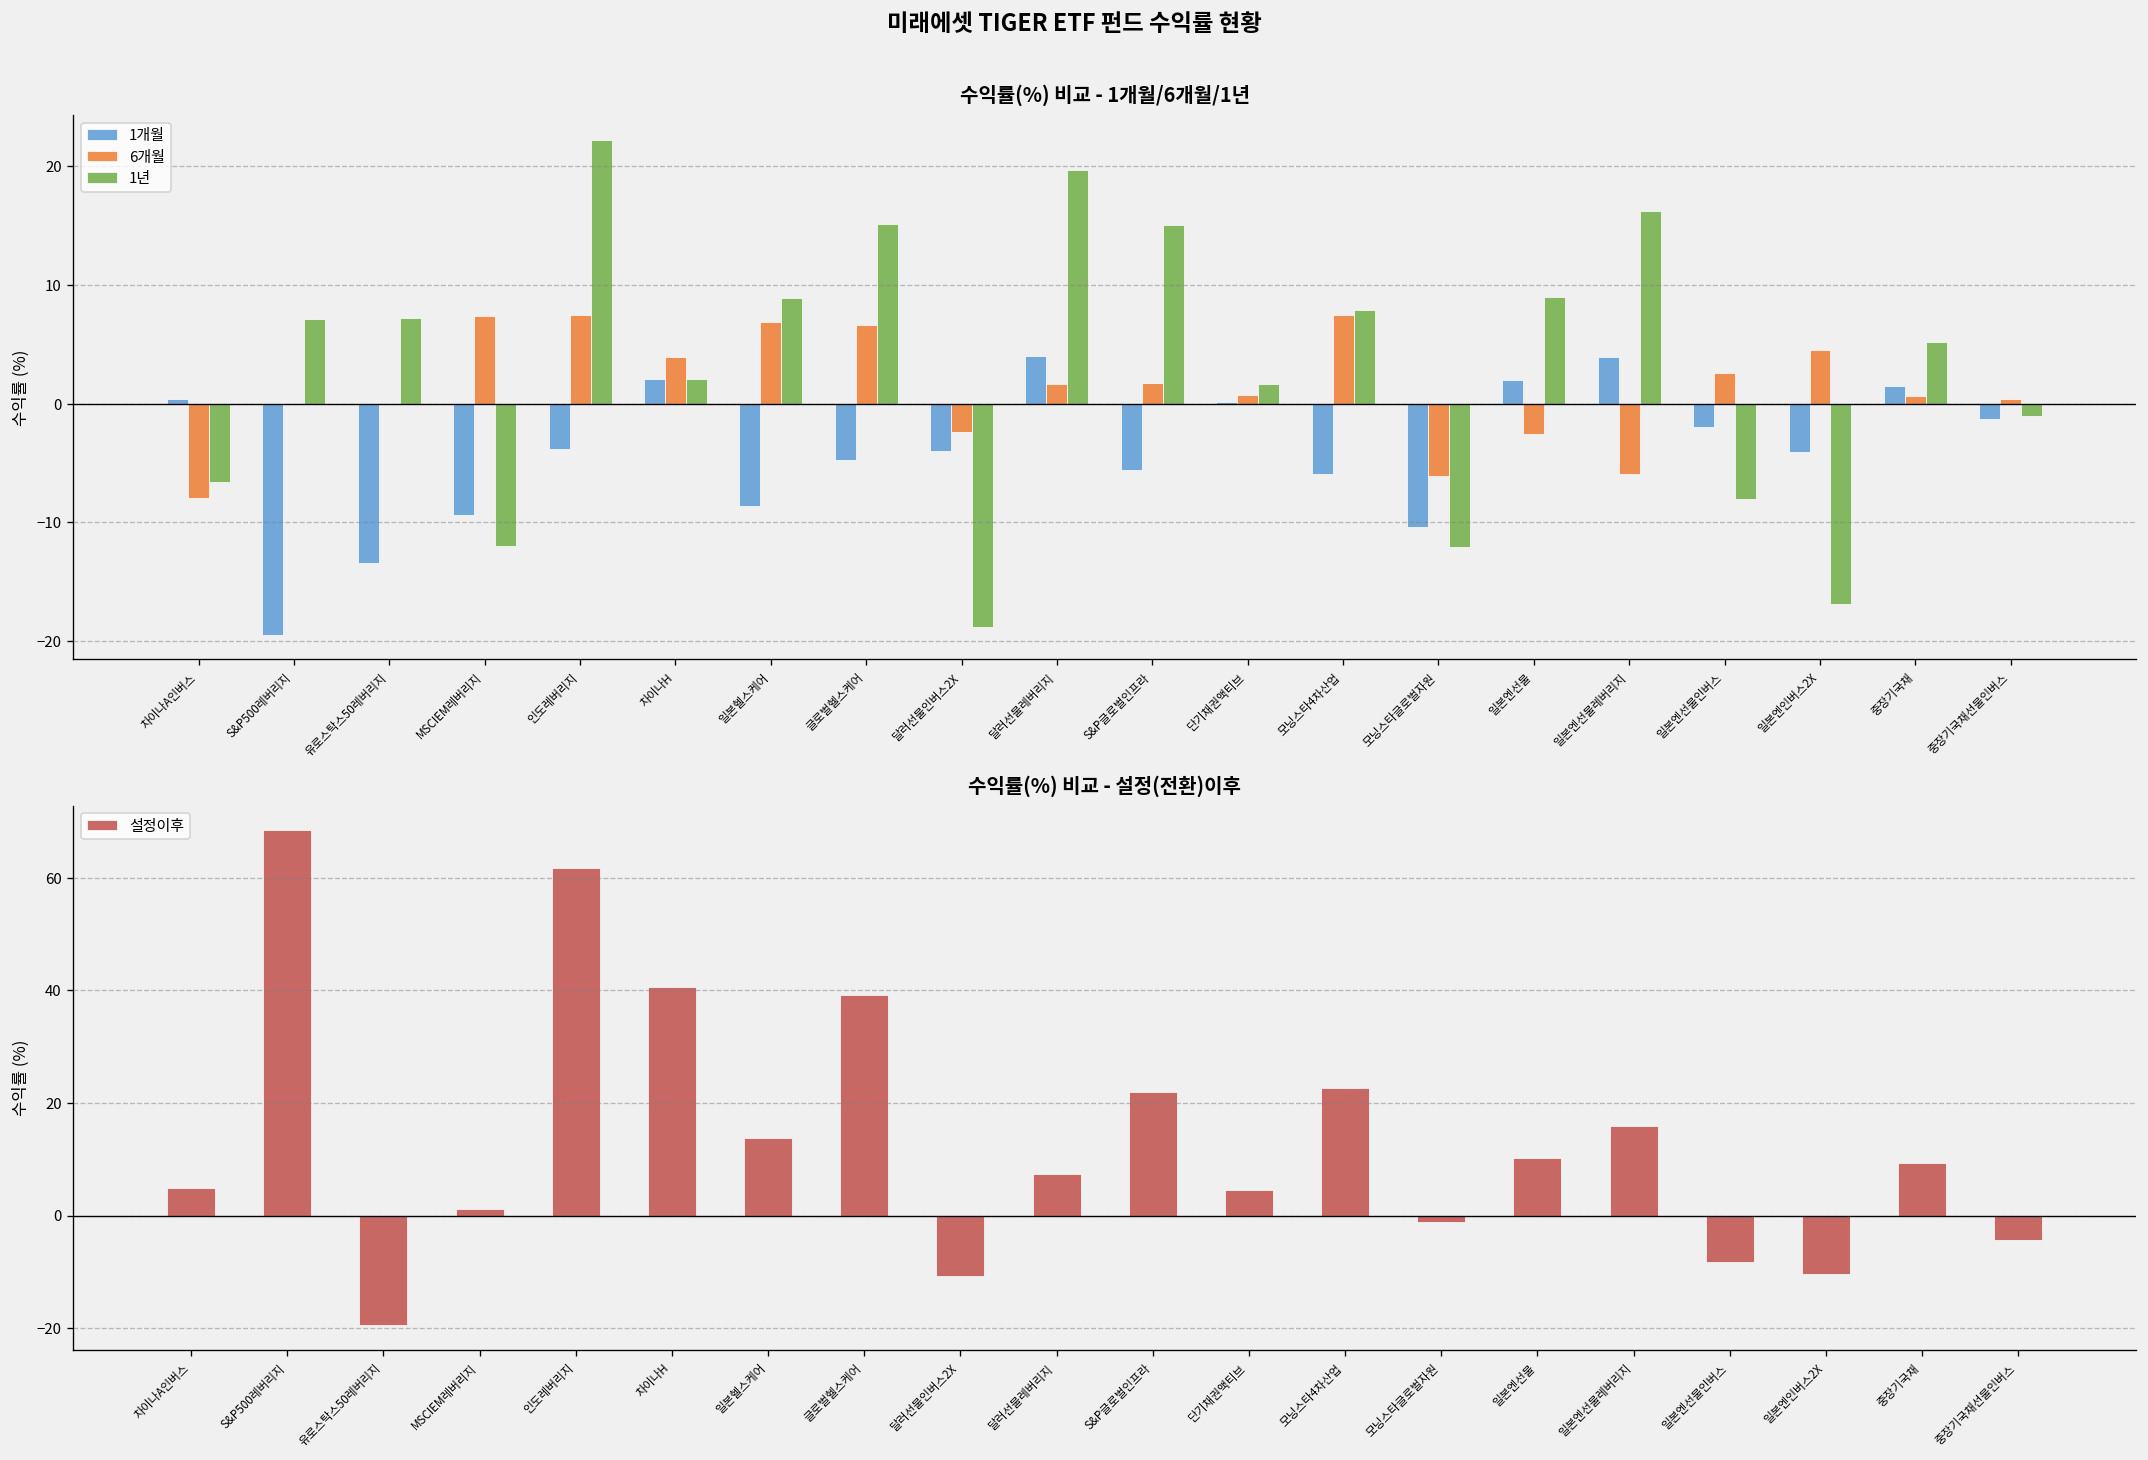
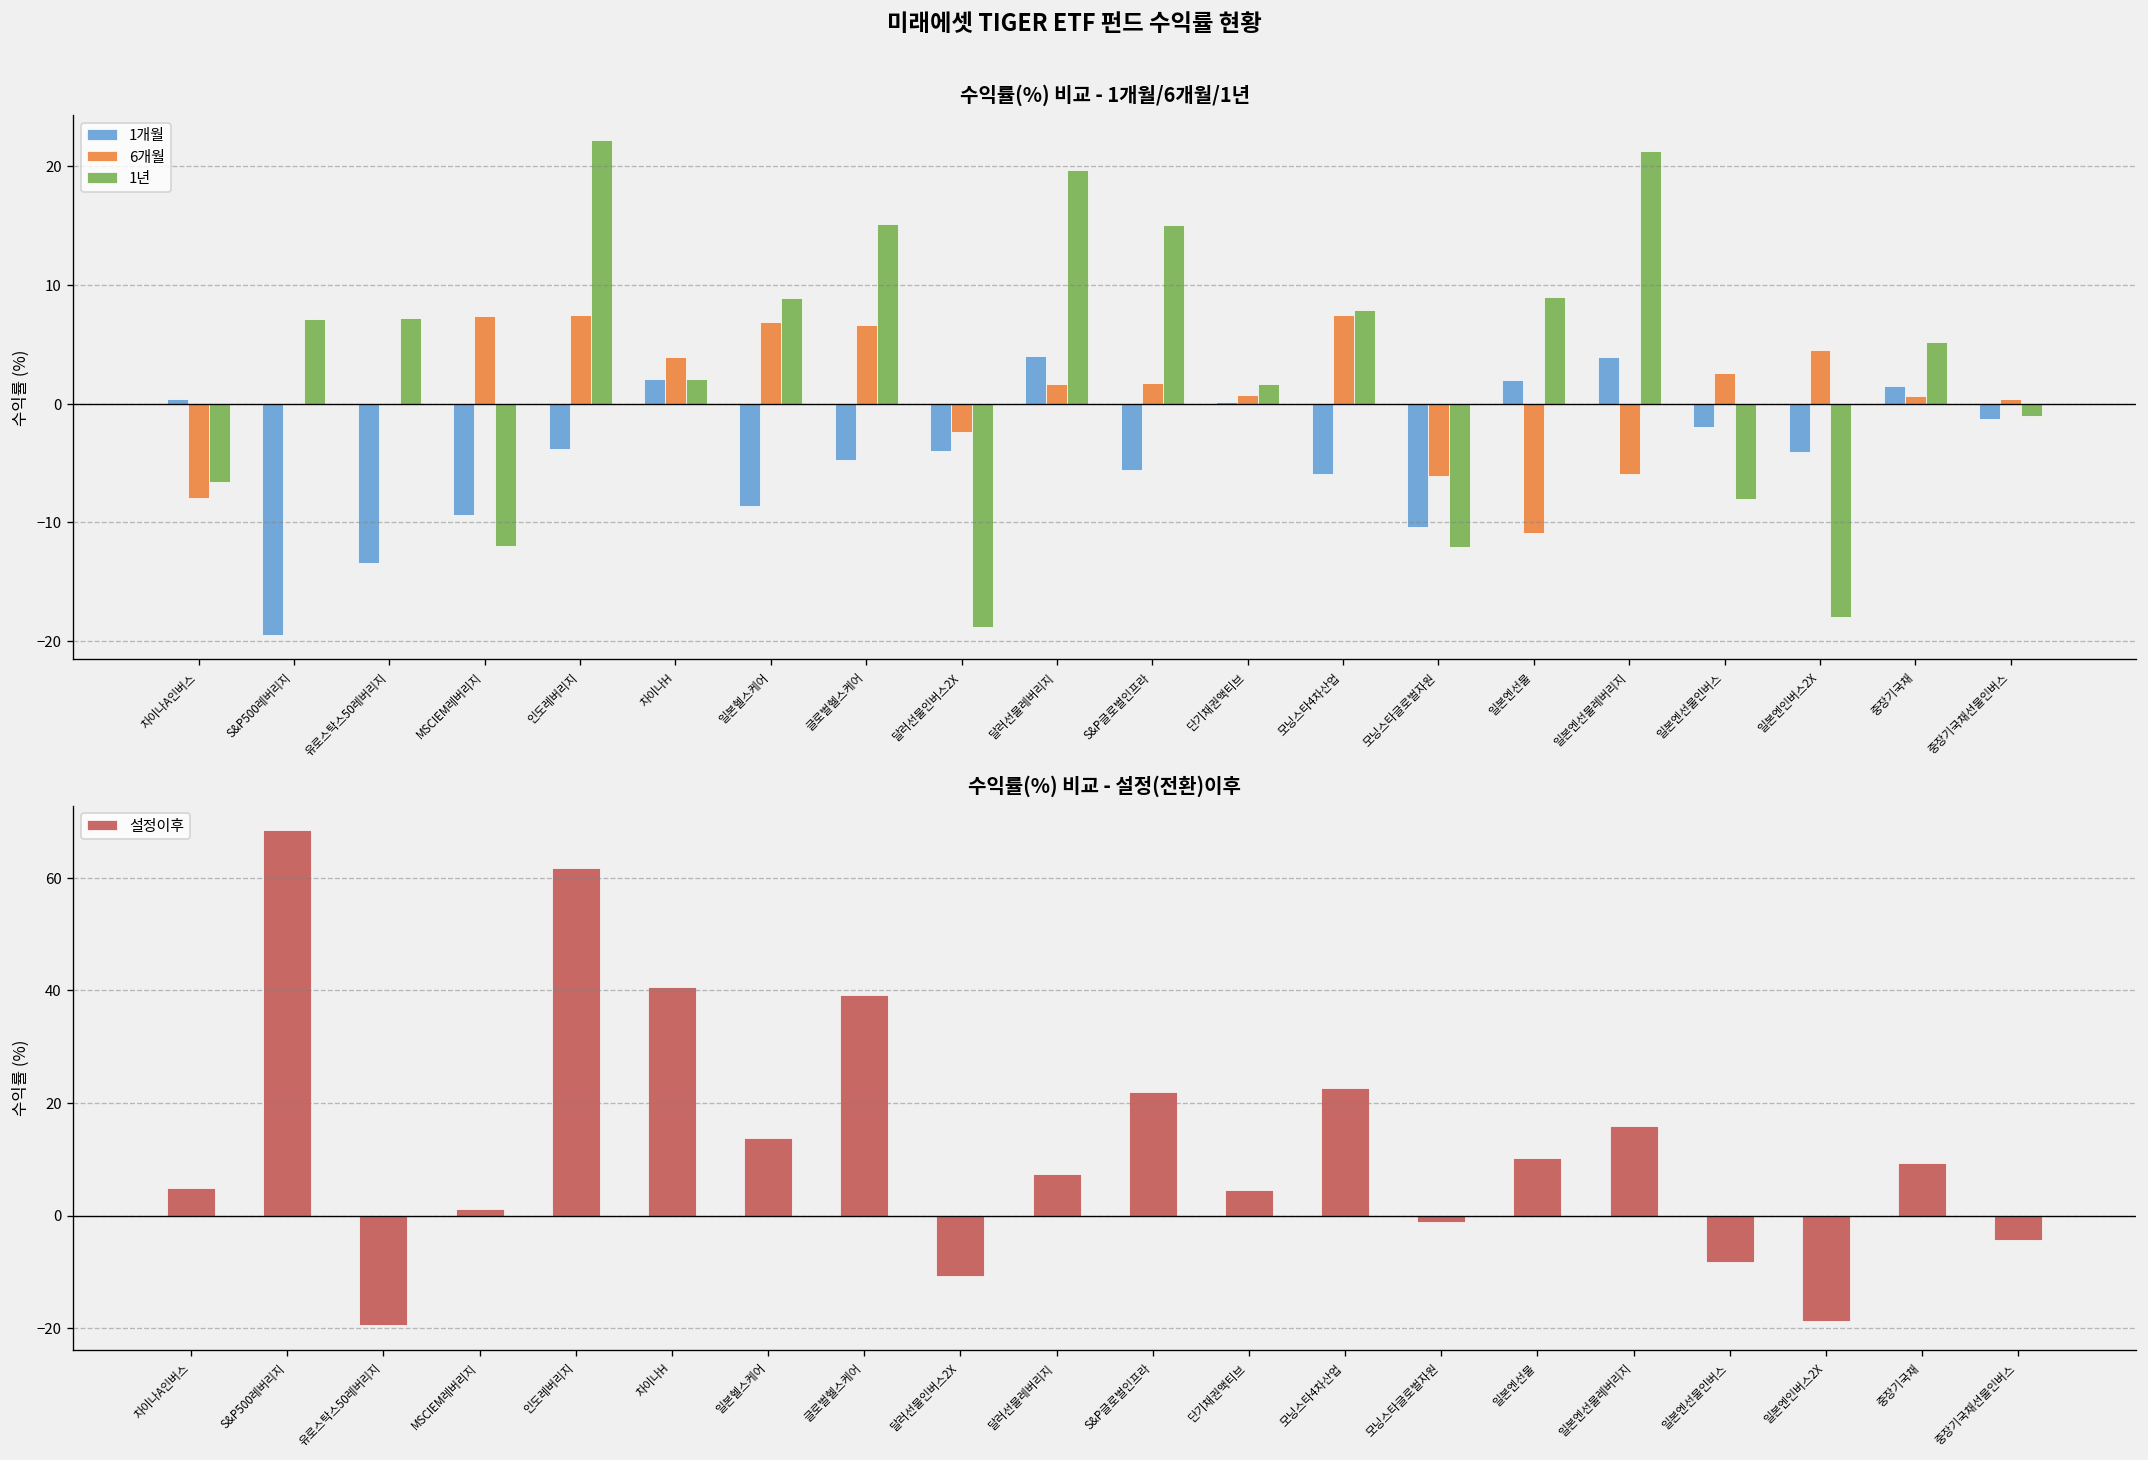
수익률(%) 비교 - 1개월/6개월/1년, 6개월, 일본엔선물: -3 -> -11
수익률(%) 비교 - 1개월/6개월/1년, 1년, 일본엔선물레버리지: 16 -> 21
수익률(%) 비교 - 1개월/6개월/1년, 1년, 일본엔인버스2X: -17 -> -18
수익률(%) 비교 - 설정(전환)이후, 일본엔인버스2X: -10 -> -19
